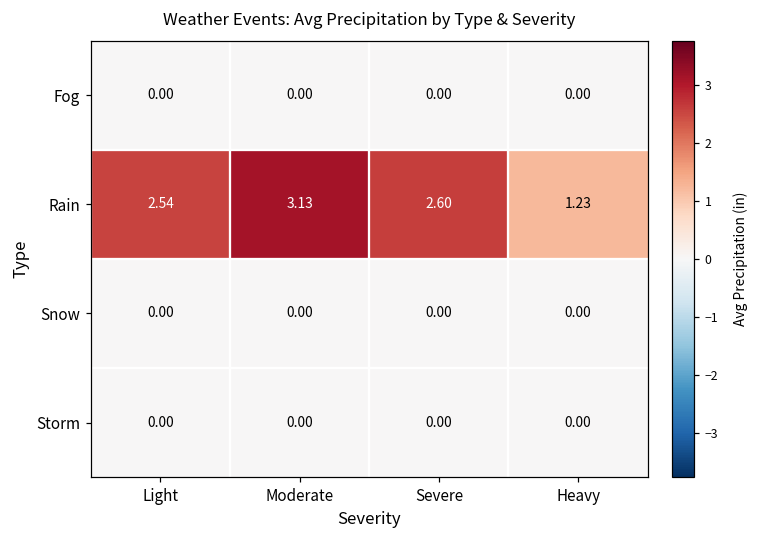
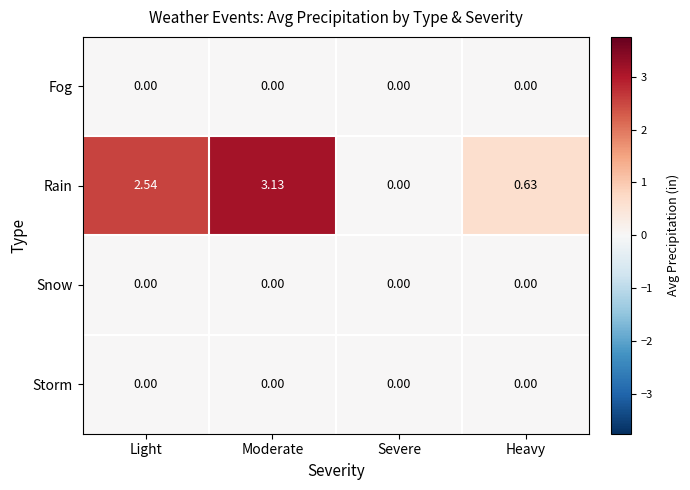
Rain, Severe: 2.60 -> 0.00
Rain, Heavy: 1.23 -> 0.63
